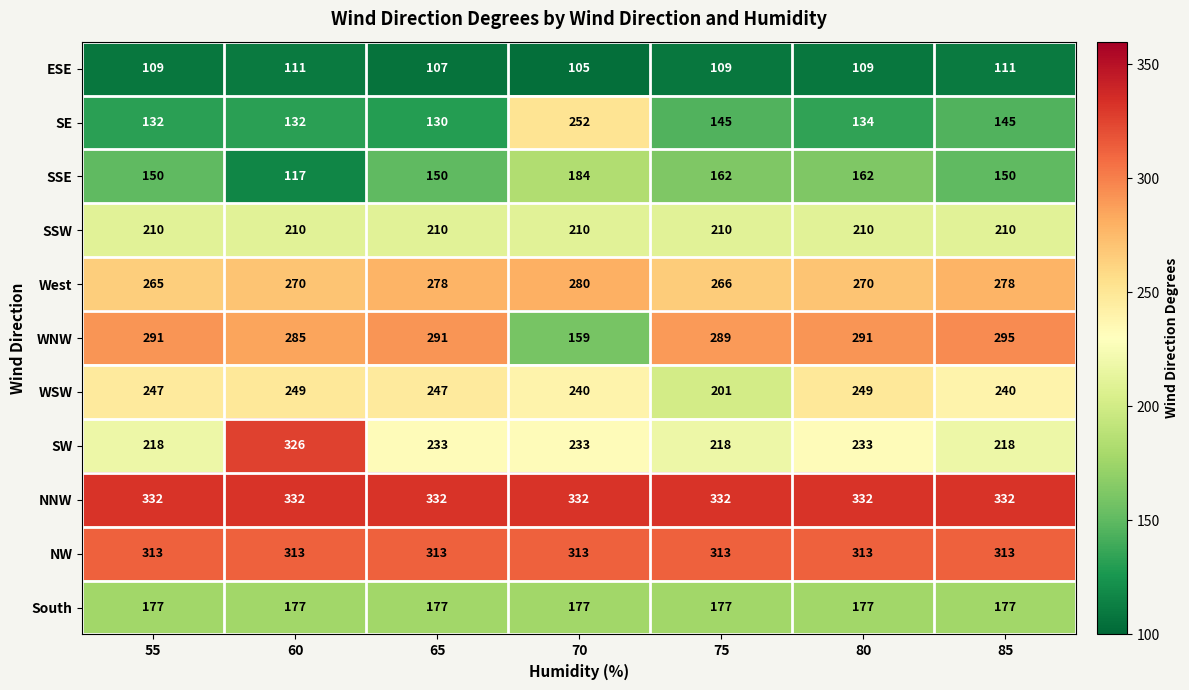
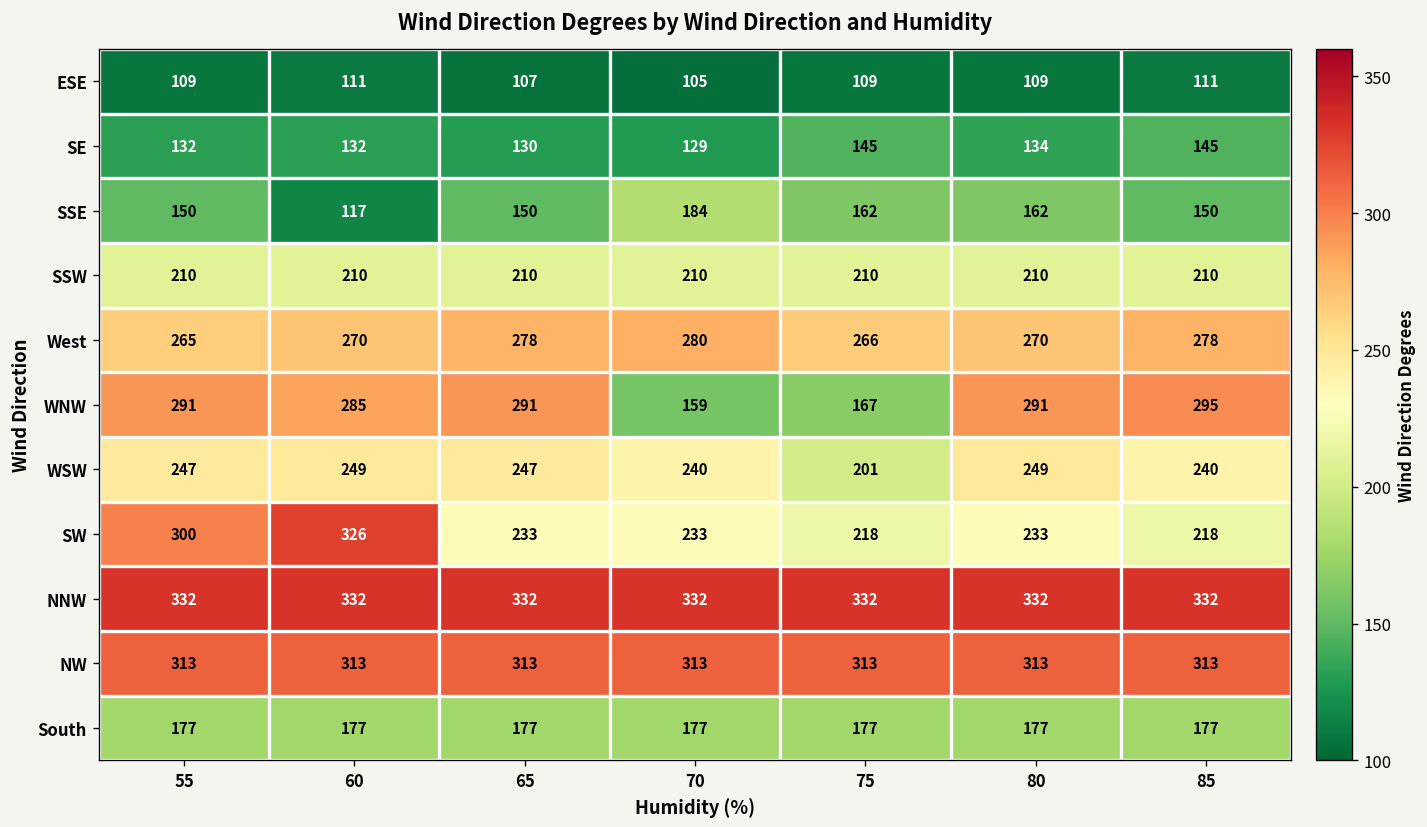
SE, 70: 252 -> 129
WNW, 75: 289 -> 167
SW, 55: 218 -> 300
